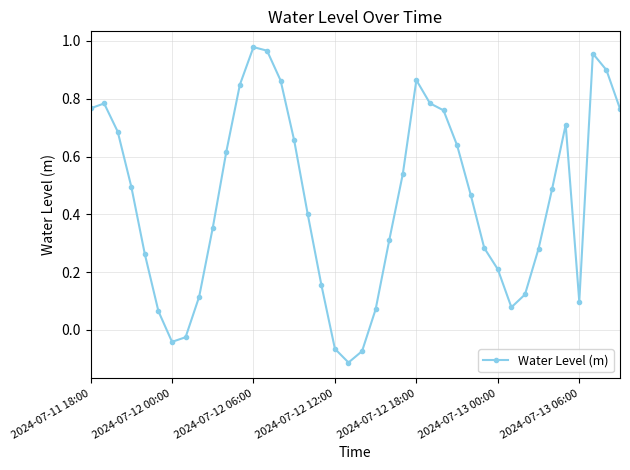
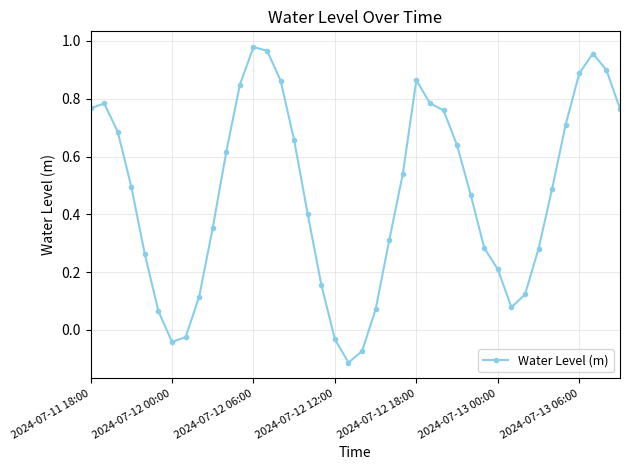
2024-07-12 12:00: -0.07 -> -0.03
2024-07-13 06:00: 0.10 -> 0.89
